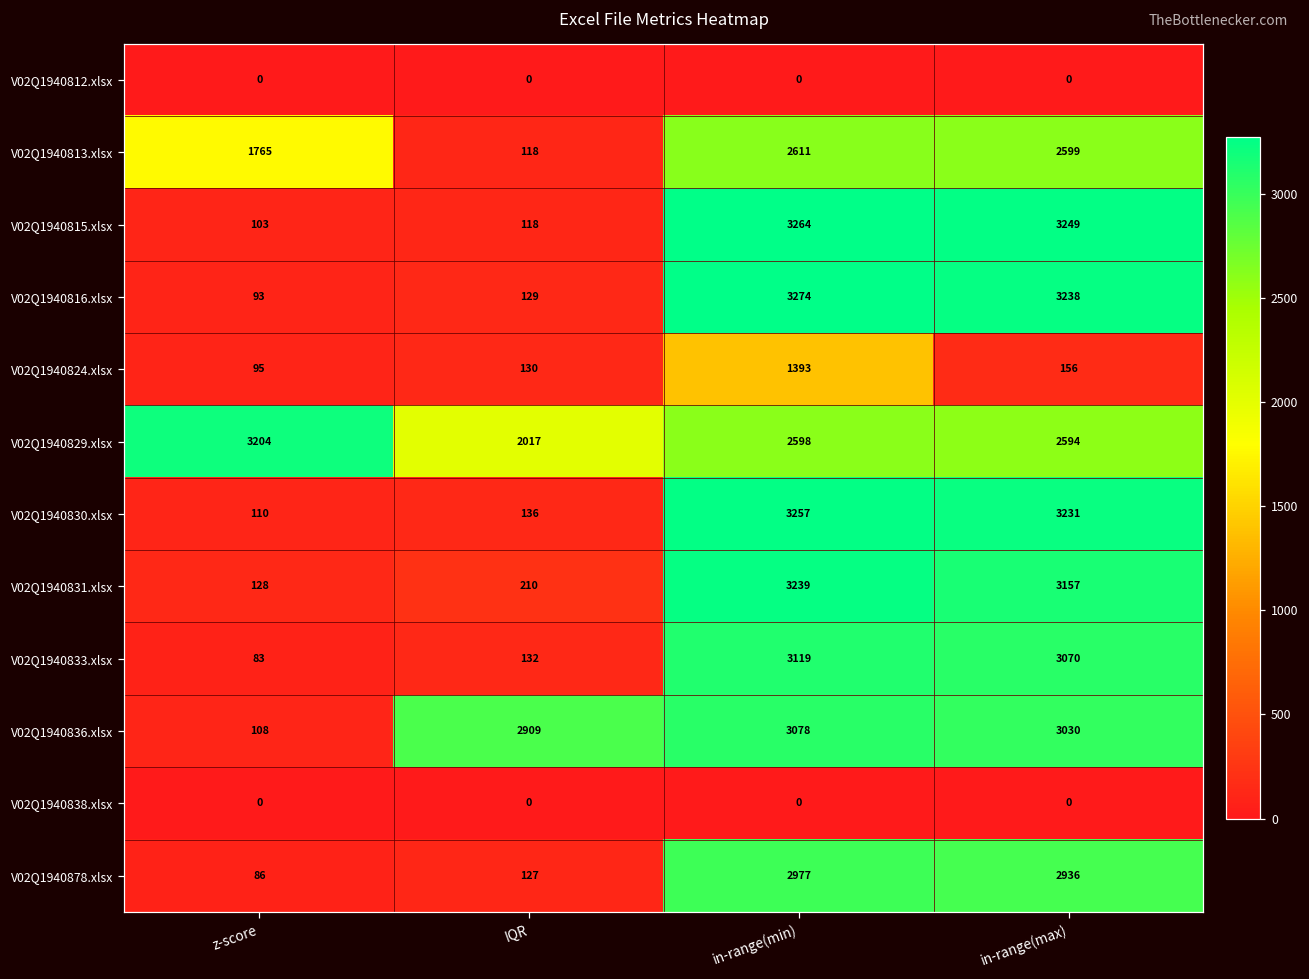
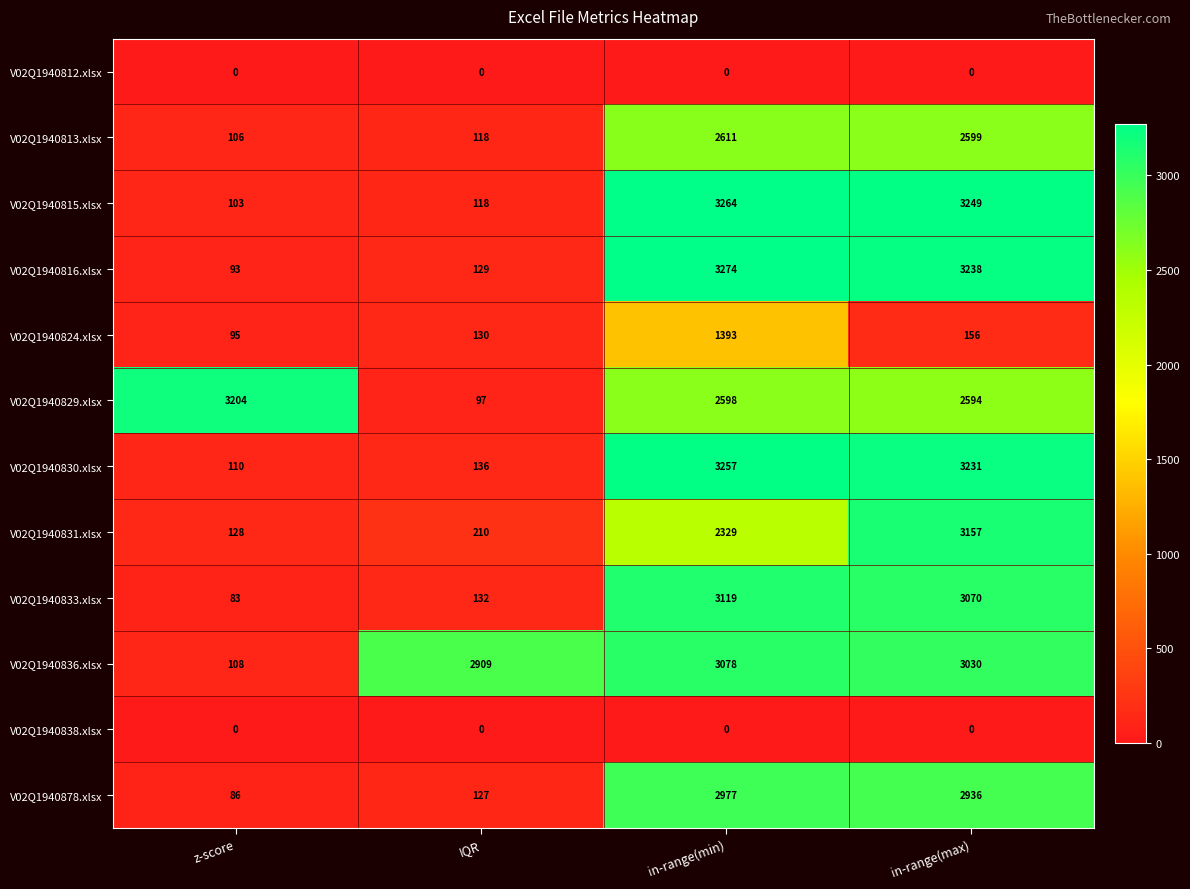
V02Q1940813.xlsx, z-score: 1765 -> 106
V02Q1940829.xlsx, IQR: 2017 -> 97
V02Q1940831.xlsx, in-range(min): 3239 -> 2329
